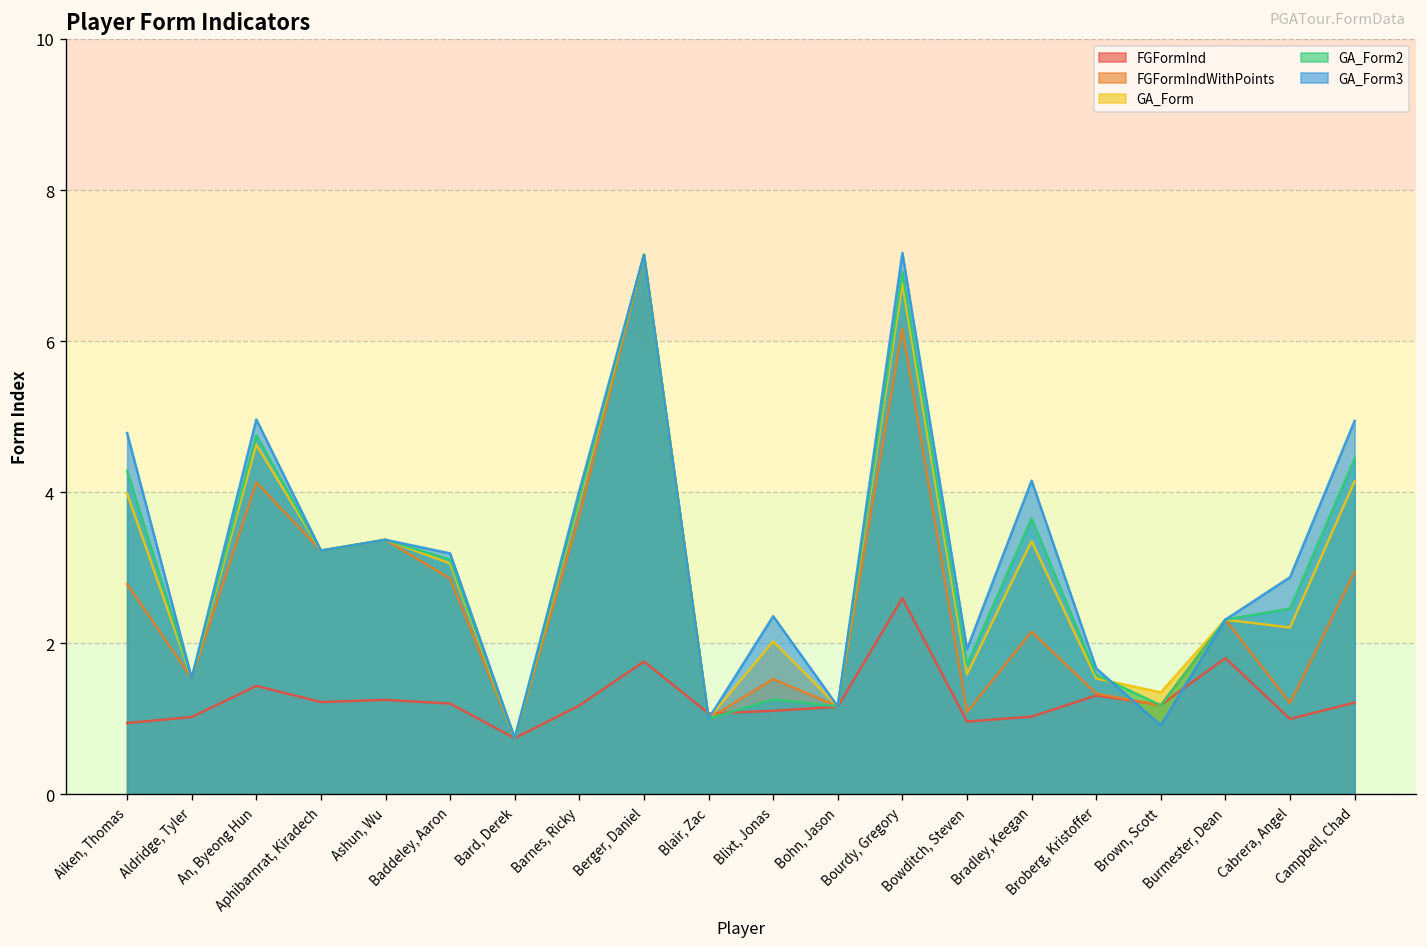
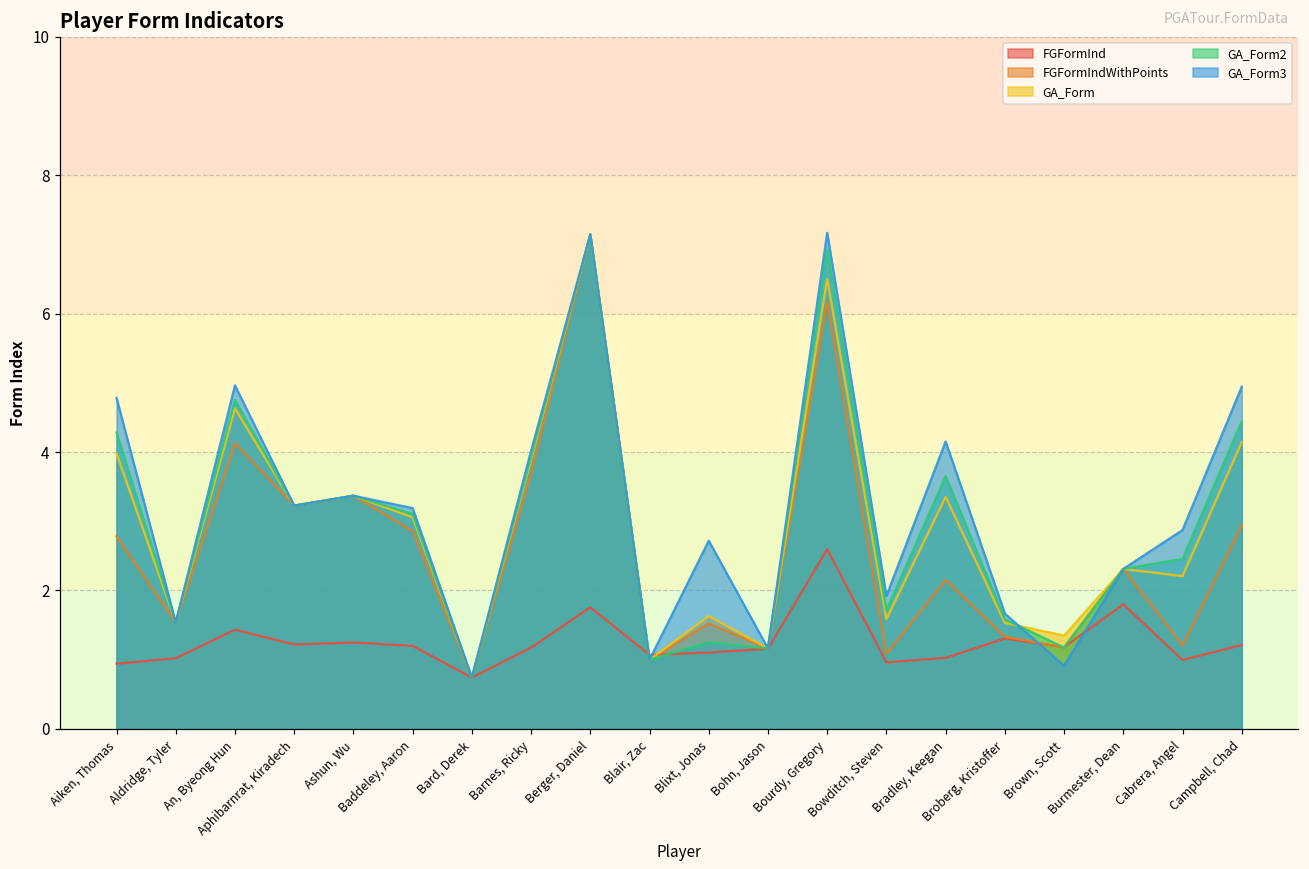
GA_Form, Blixt, Jonas: 2.0 -> 1.6
GA_Form3, Blixt, Jonas: 2.4 -> 2.7
GA_Form, Bourdy, Gregory: 6.8 -> 6.5
